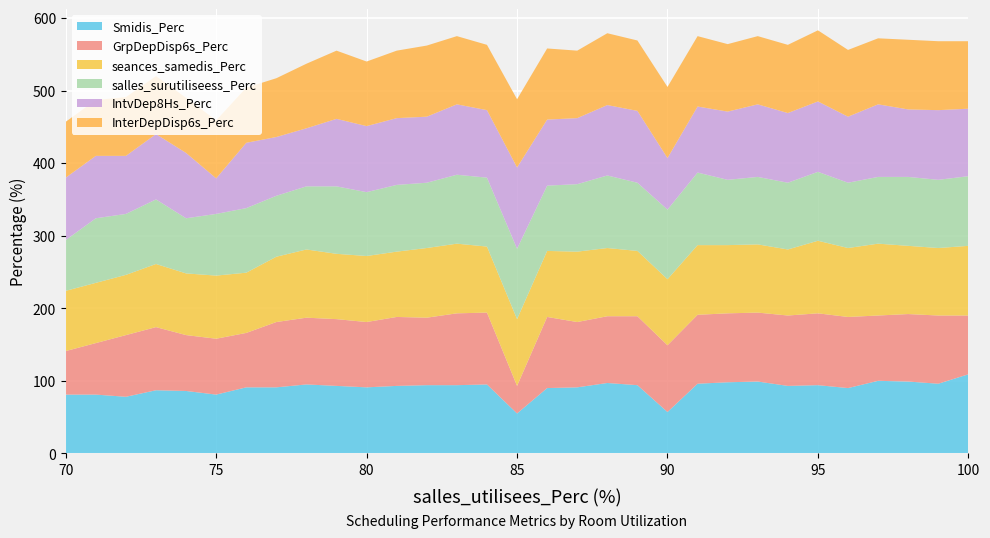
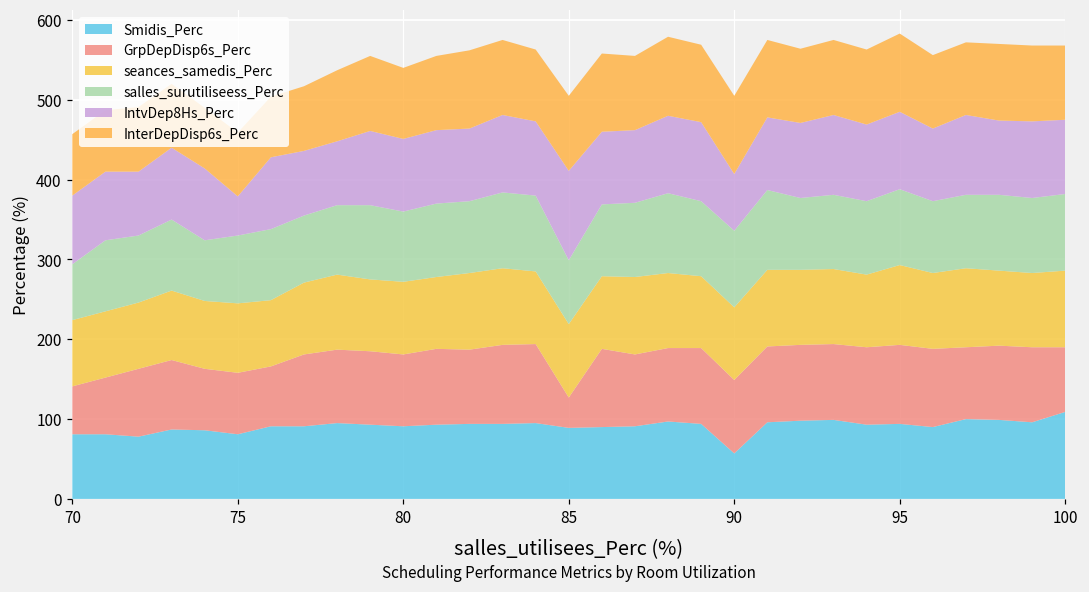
Smidis_Perc, 85: 60 -> 90
salles_surutiliseess_Perc, 85: 100 -> 80
